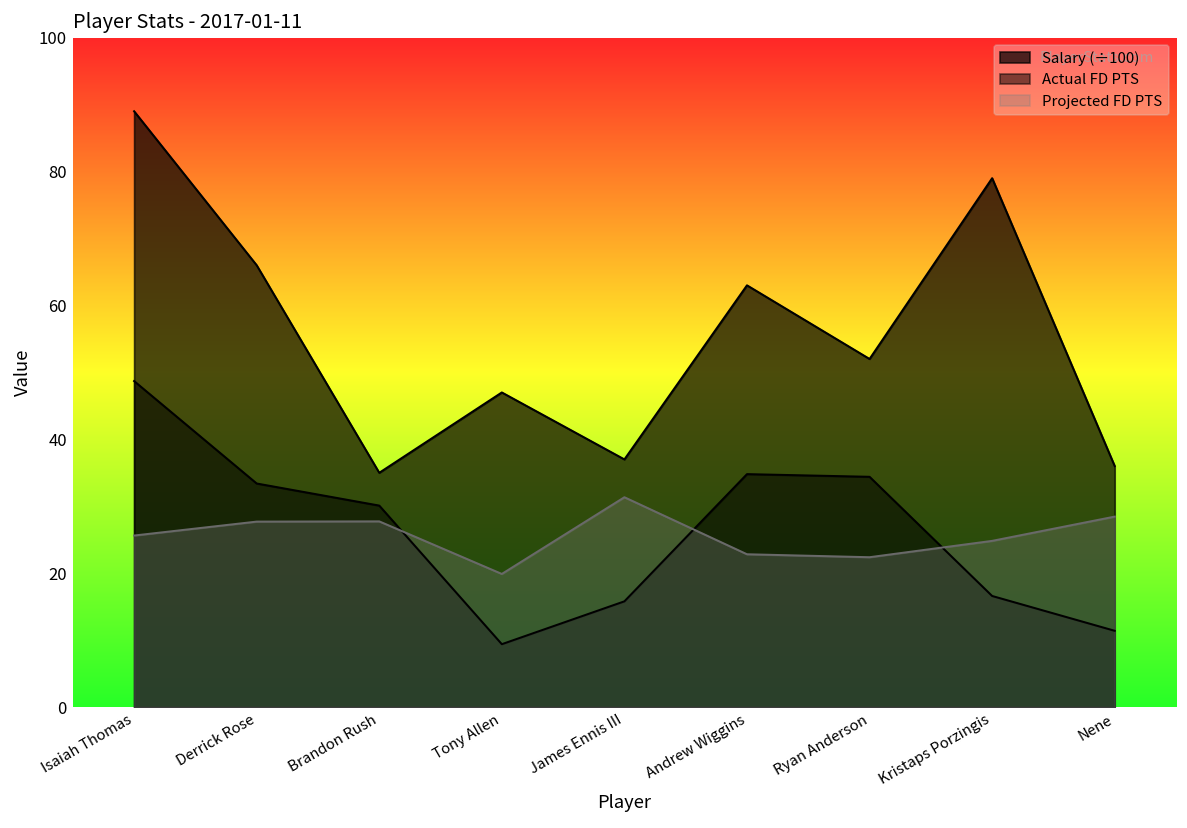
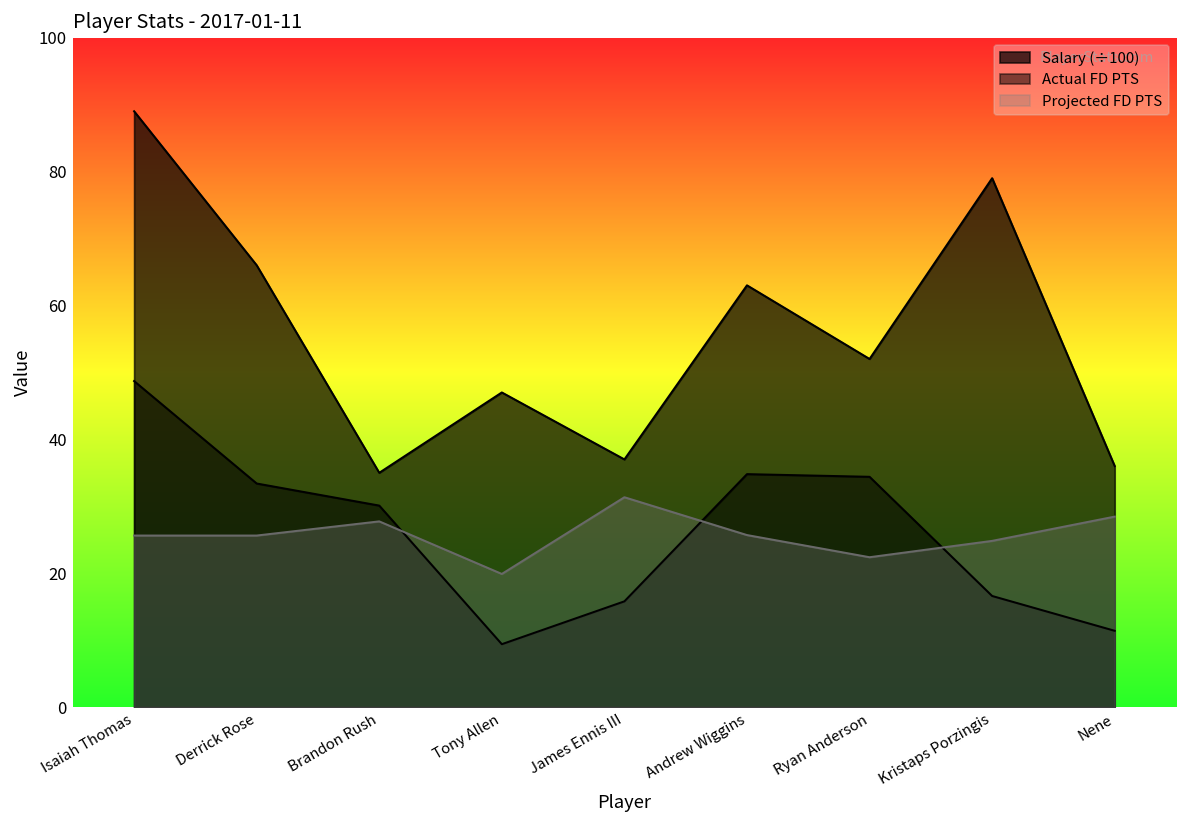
Projected FD PTS, Derrick Rose: 28 -> 26
Projected FD PTS, Andrew Wiggins: 23 -> 26
